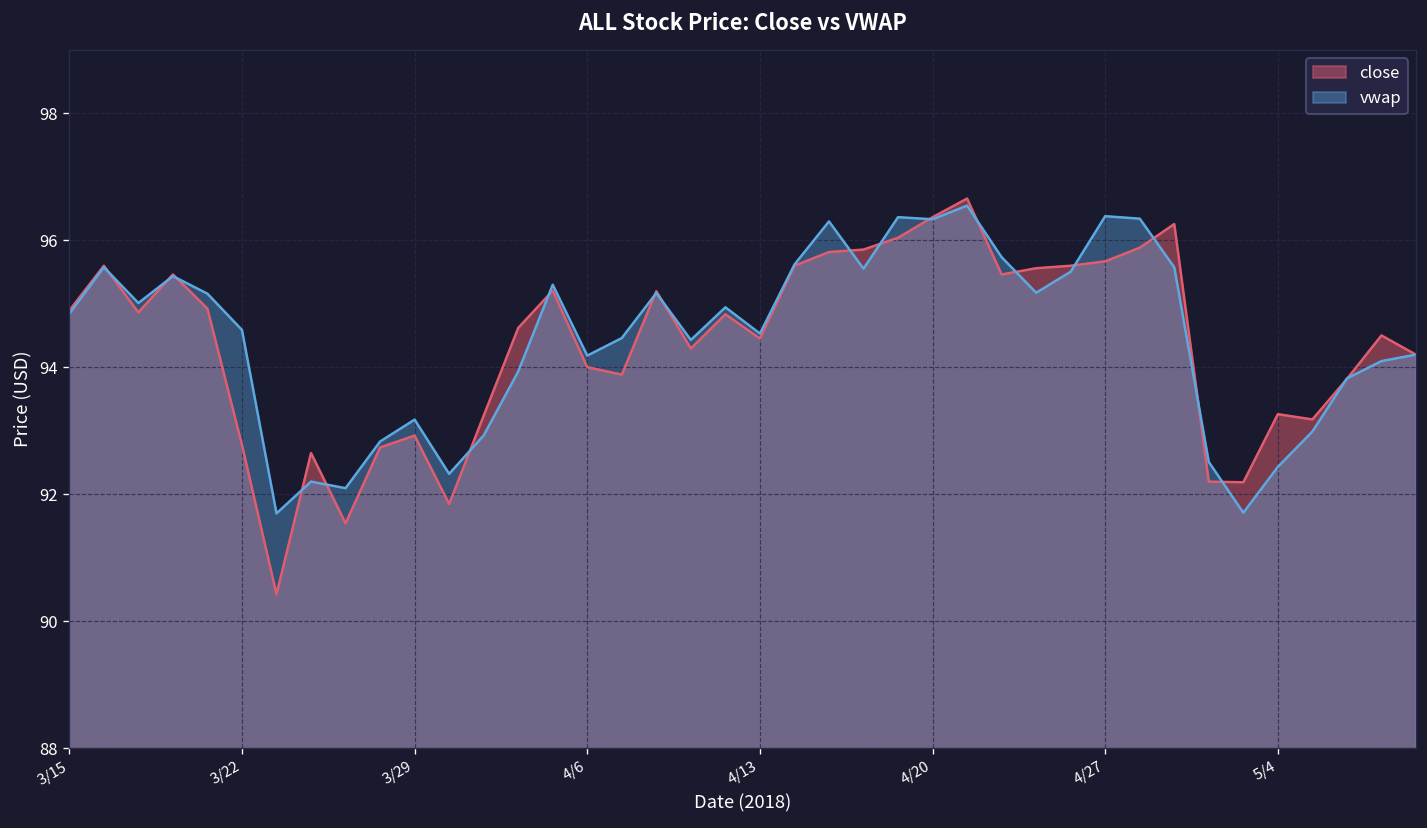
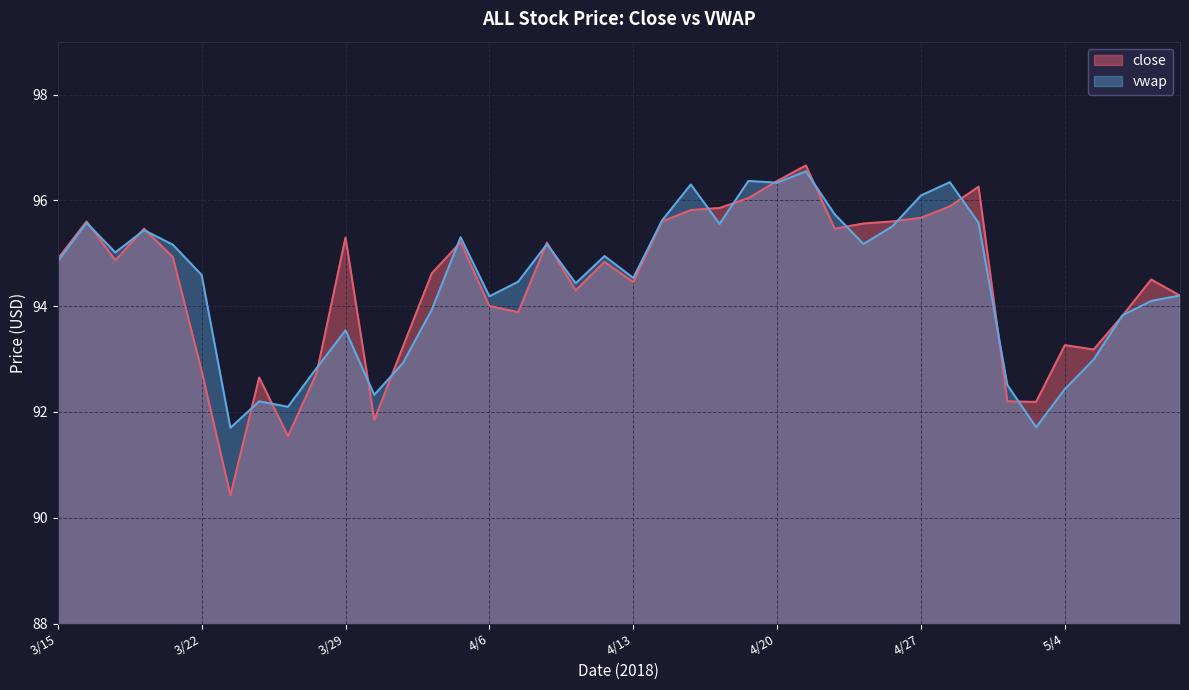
close, 3/29: 92.9 -> 95.3
vwap, 3/29: 93.2 -> 93.5
vwap, 4/27: 96.4 -> 96.1
